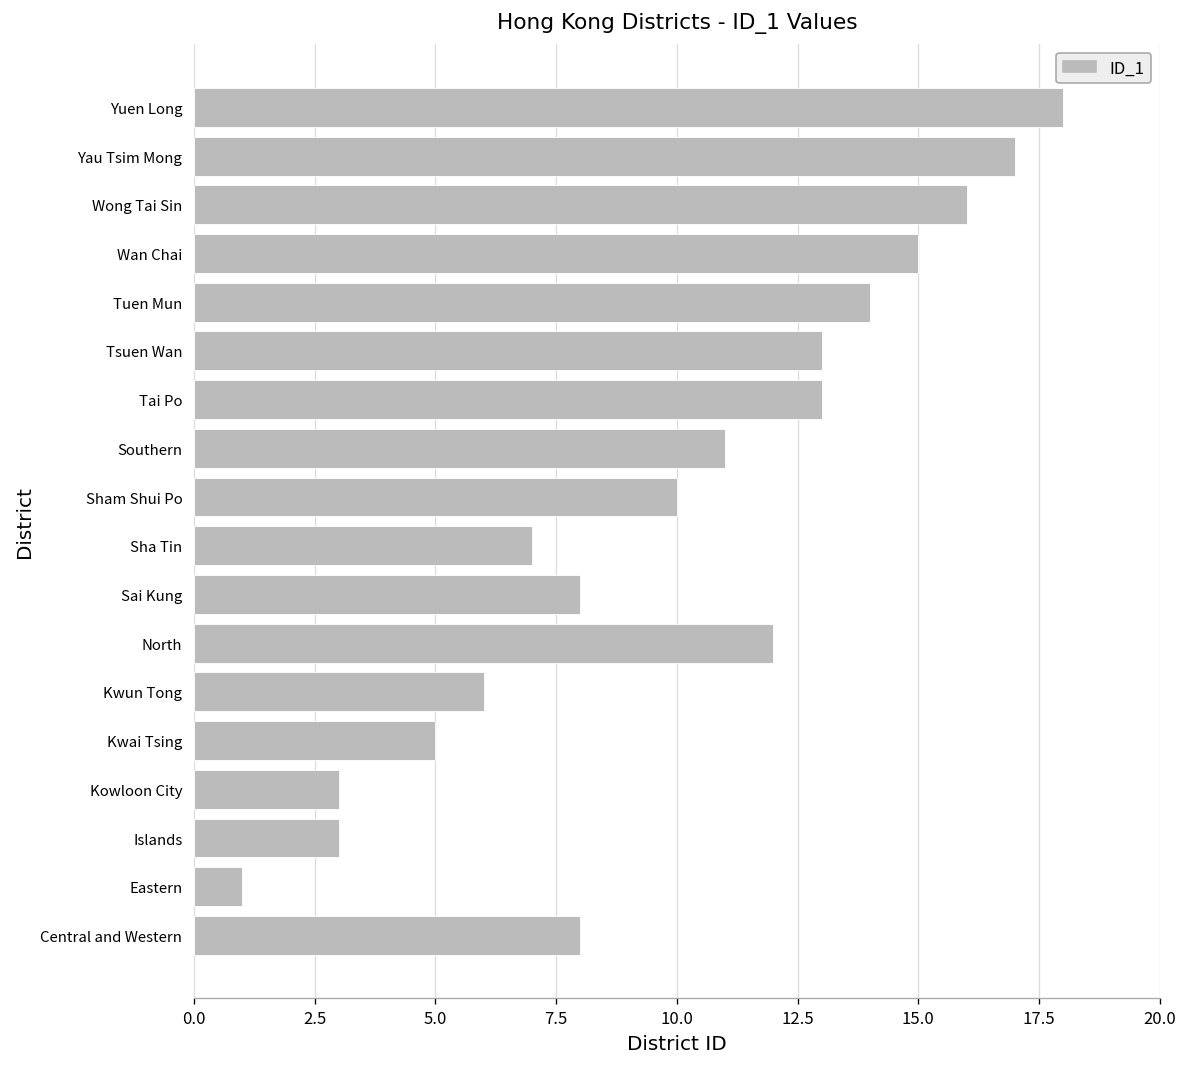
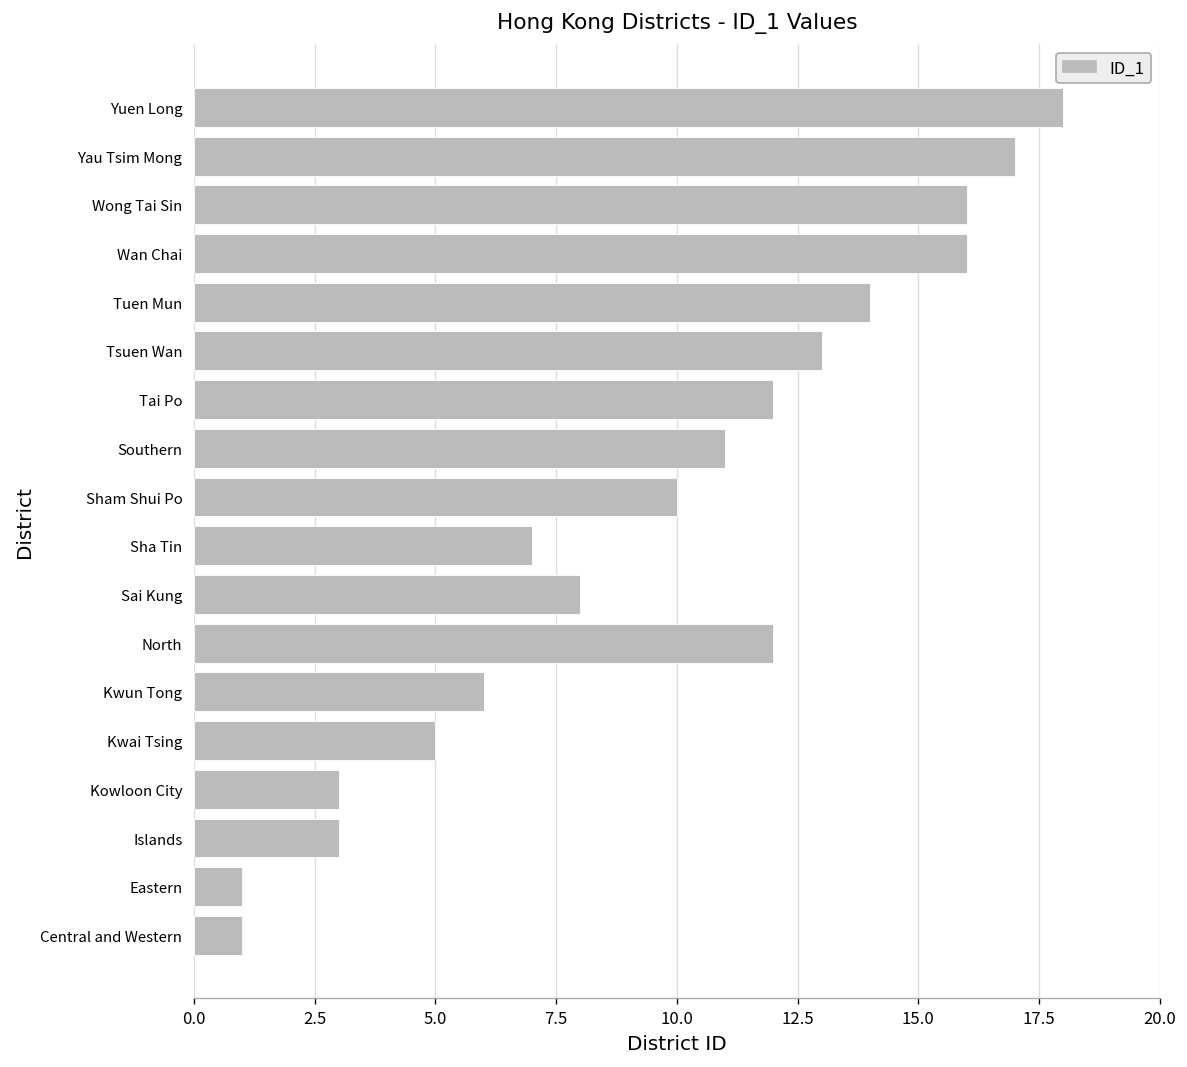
Wan Chai: 15 -> 16
Tai Po: 13 -> 12
Central and Western: 8 -> 1
